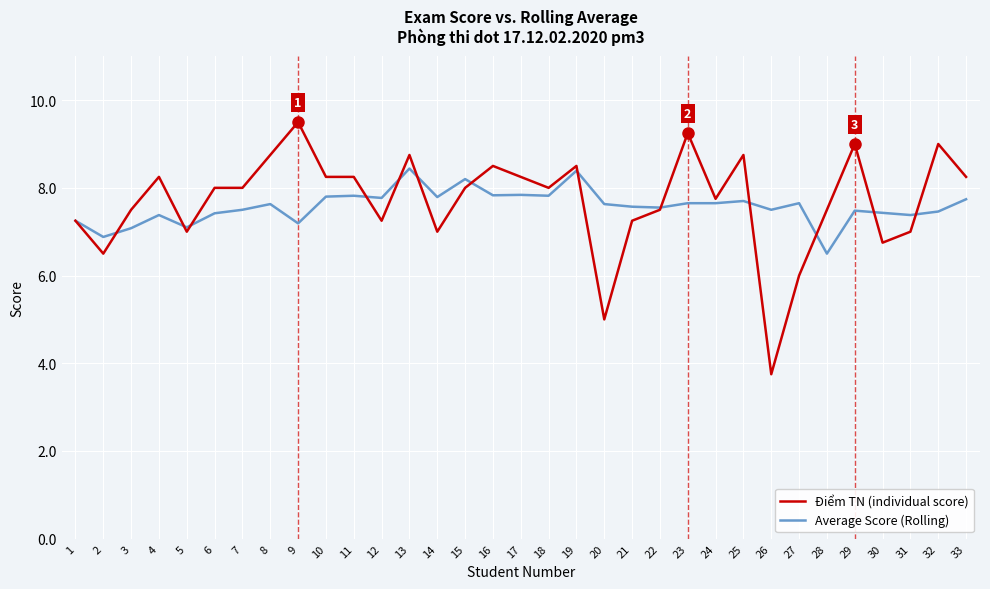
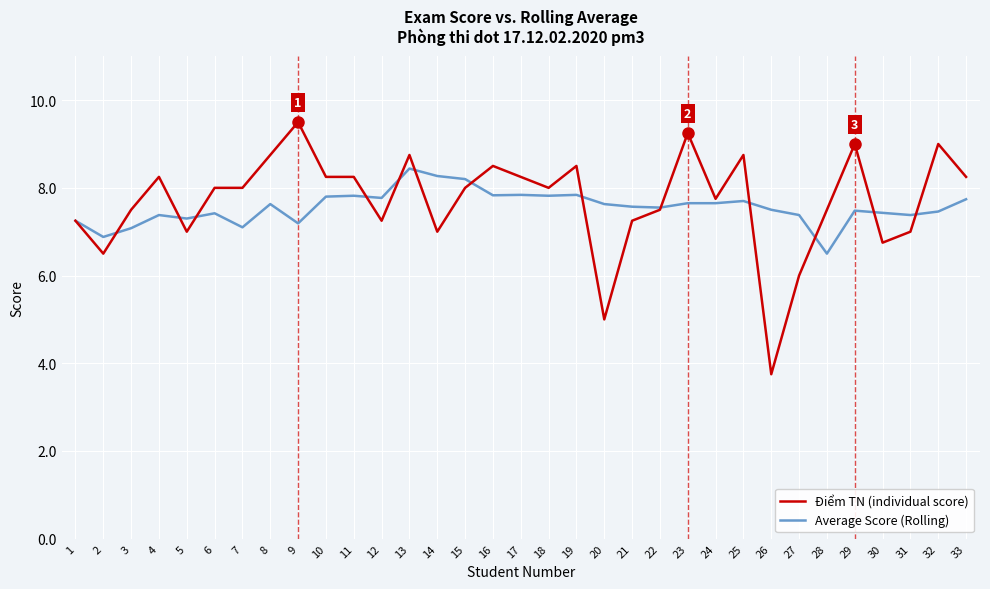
Average Score (Rolling), 5: 7.1 -> 7.3
Average Score (Rolling), 7: 7.5 -> 7.1
Average Score (Rolling), 14: 7.8 -> 8.3
Average Score (Rolling), 19: 8.4 -> 7.8
Average Score (Rolling), 27: 7.7 -> 7.4
